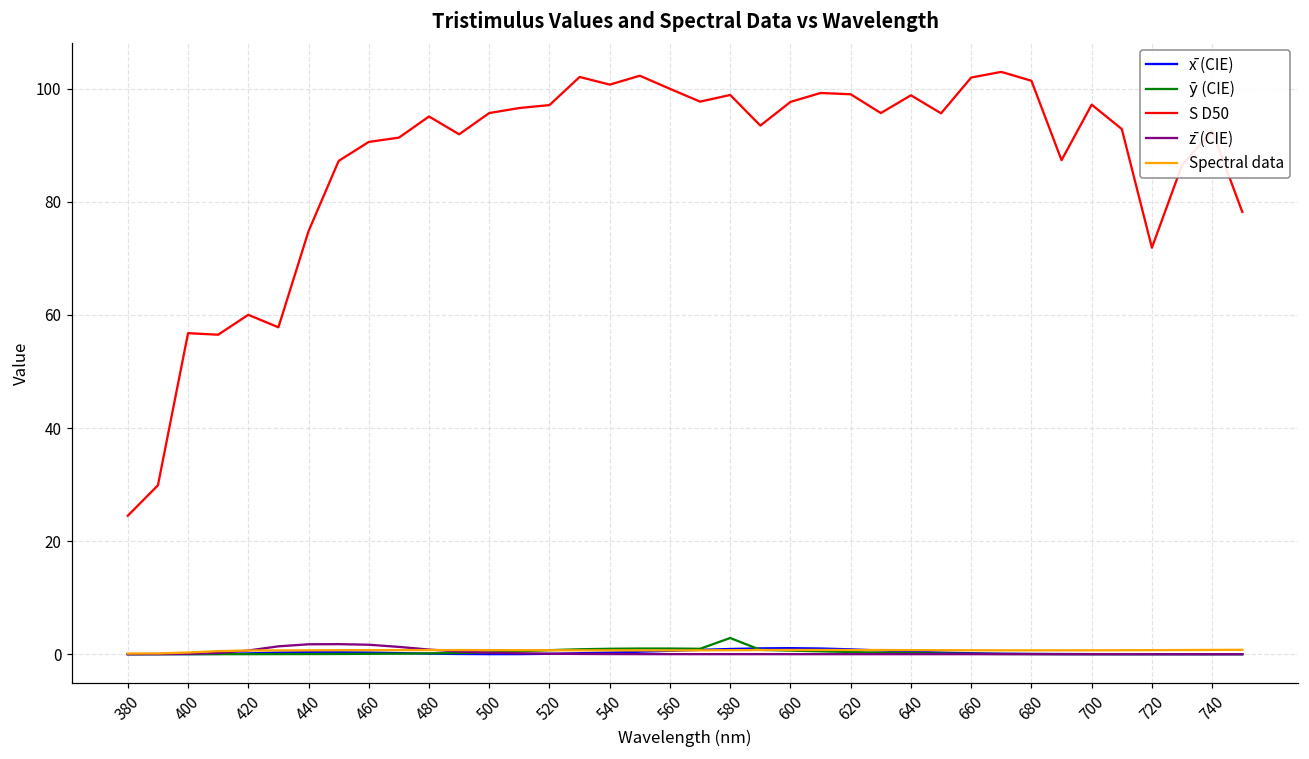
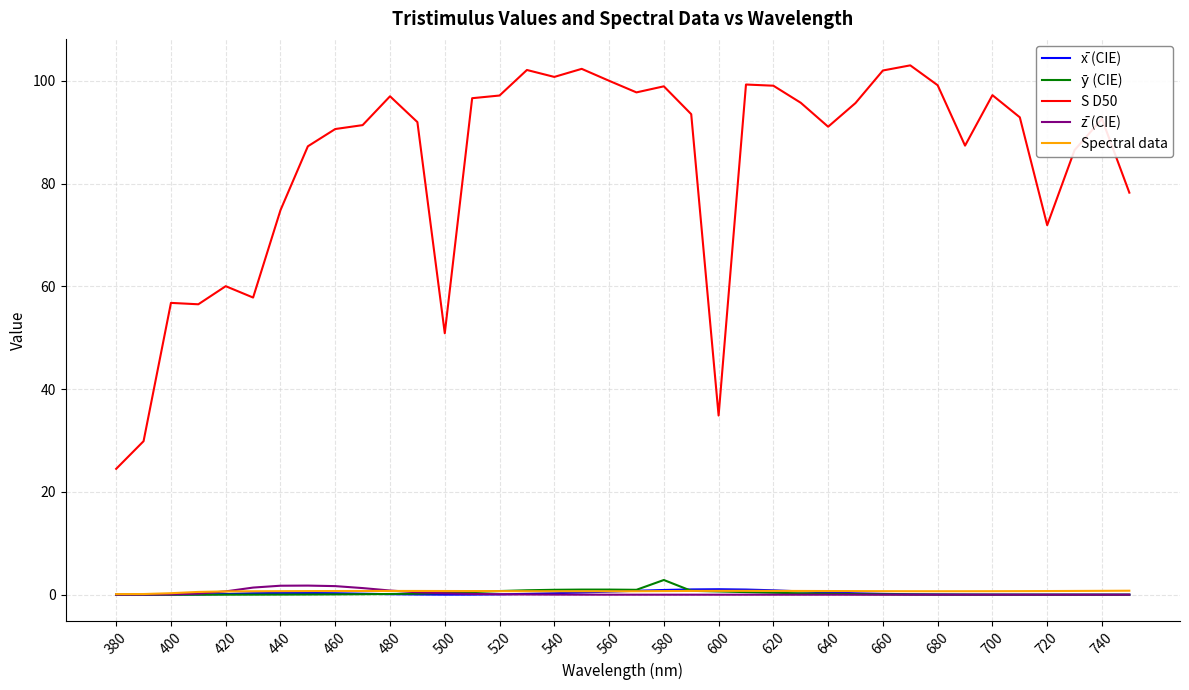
S D50, 480: 95 -> 97
S D50, 500: 96 -> 51
S D50, 600: 98 -> 35
S D50, 640: 99 -> 91
S D50, 680: 101 -> 99
